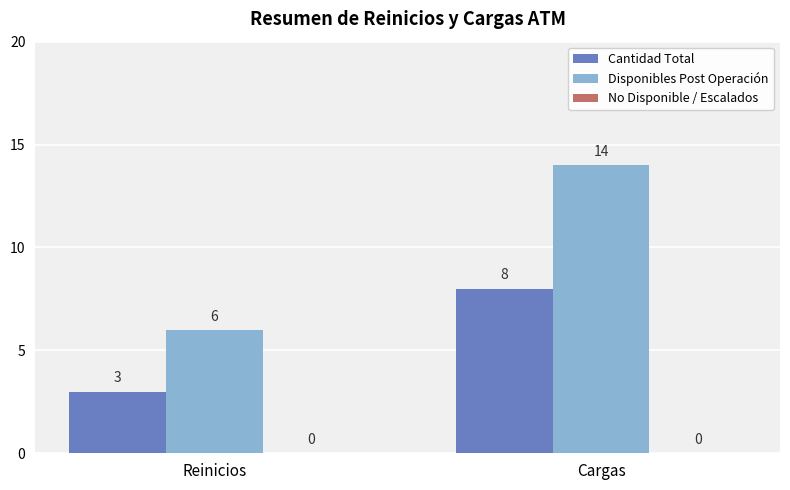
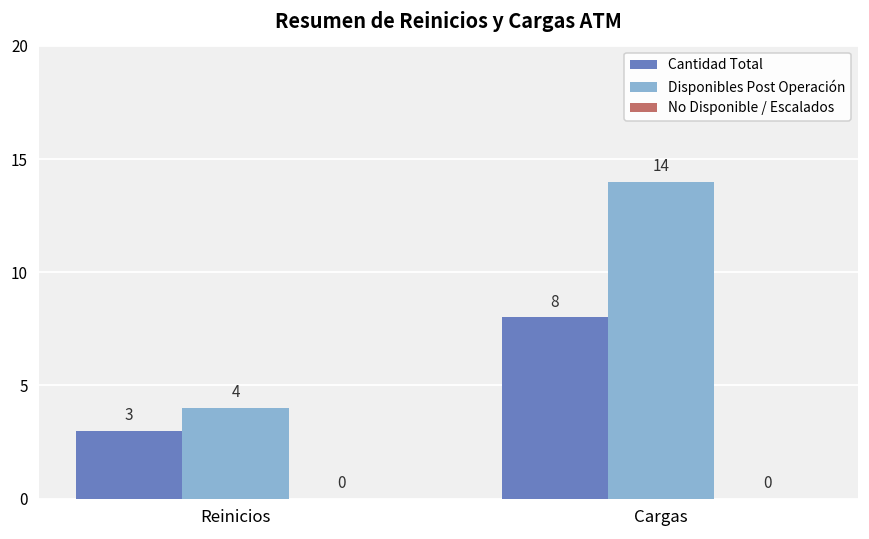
Disponibles Post Operación, Reinicios: 6 -> 4
